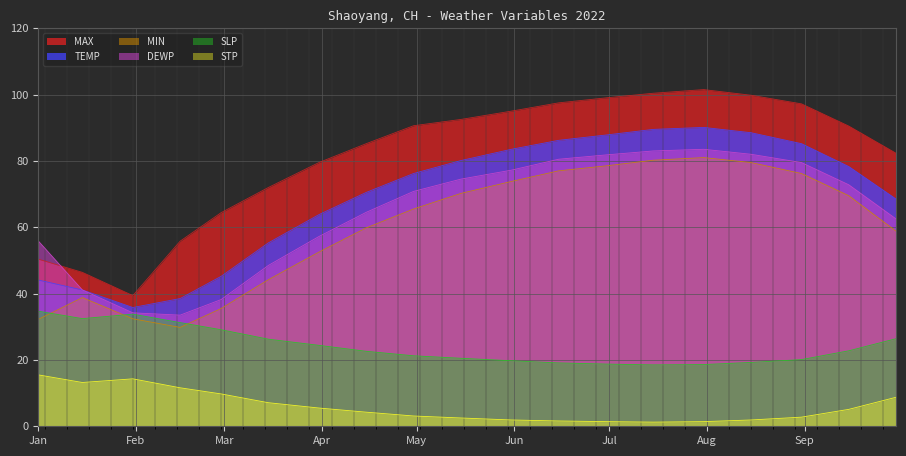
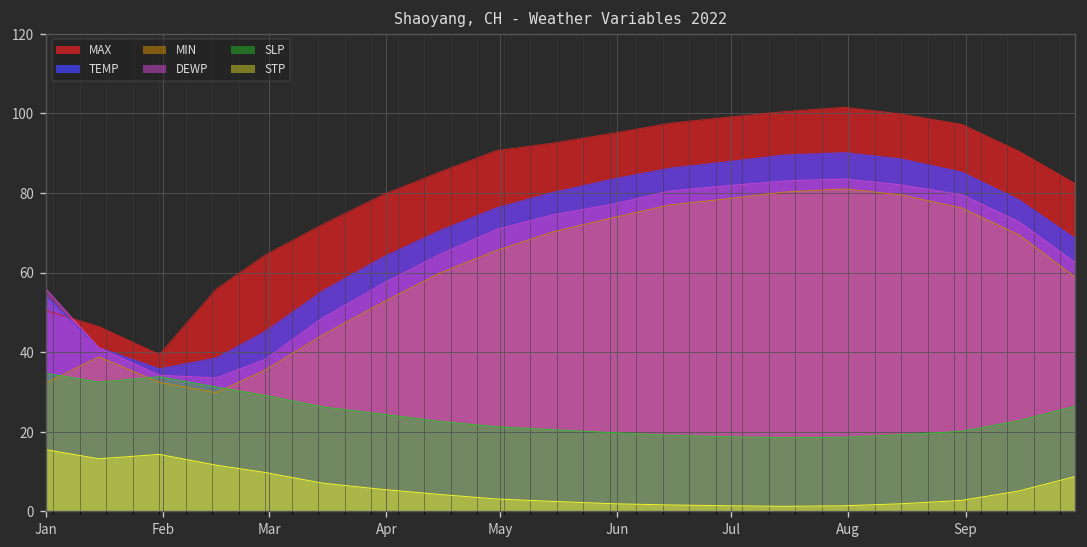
TEMP, Jan: 44 -> 54
